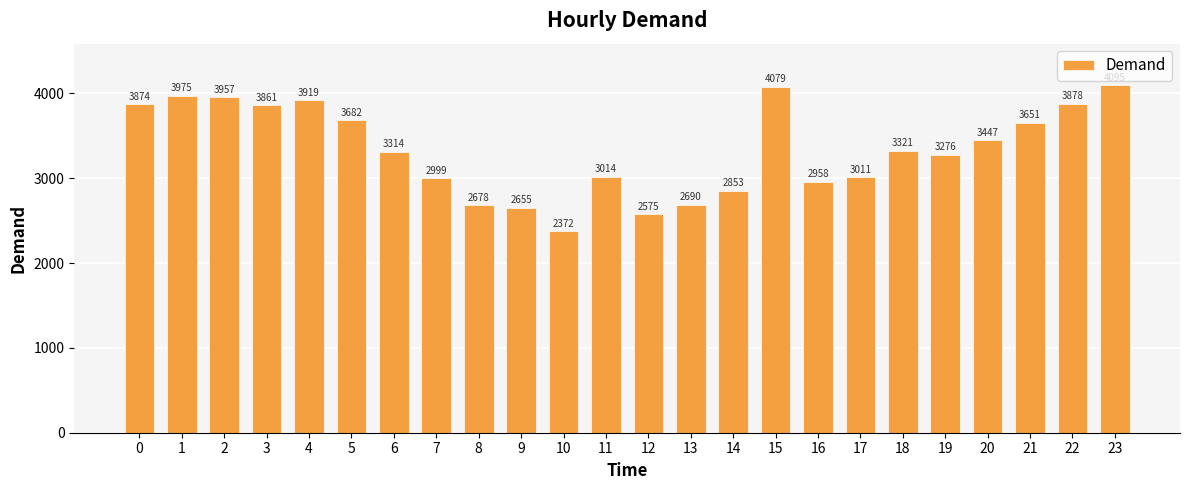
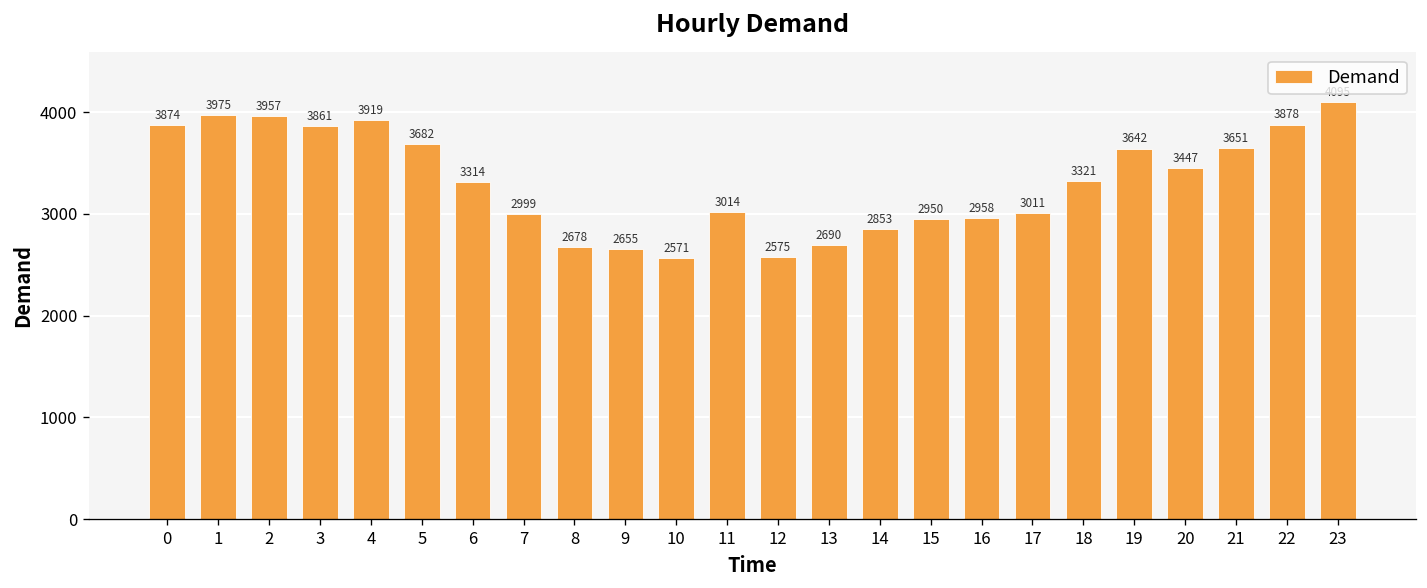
10: 2372 -> 2571
15: 4079 -> 2950
19: 3276 -> 3642
